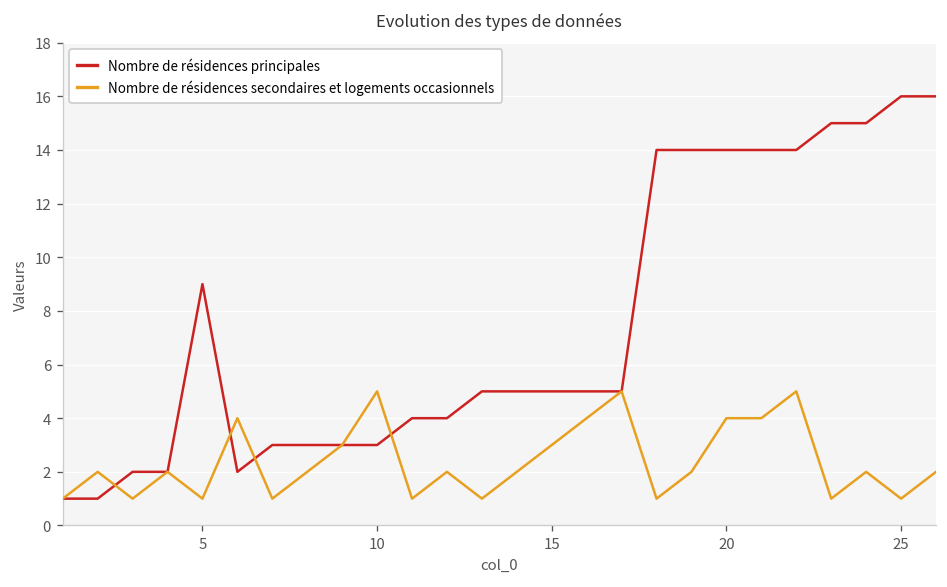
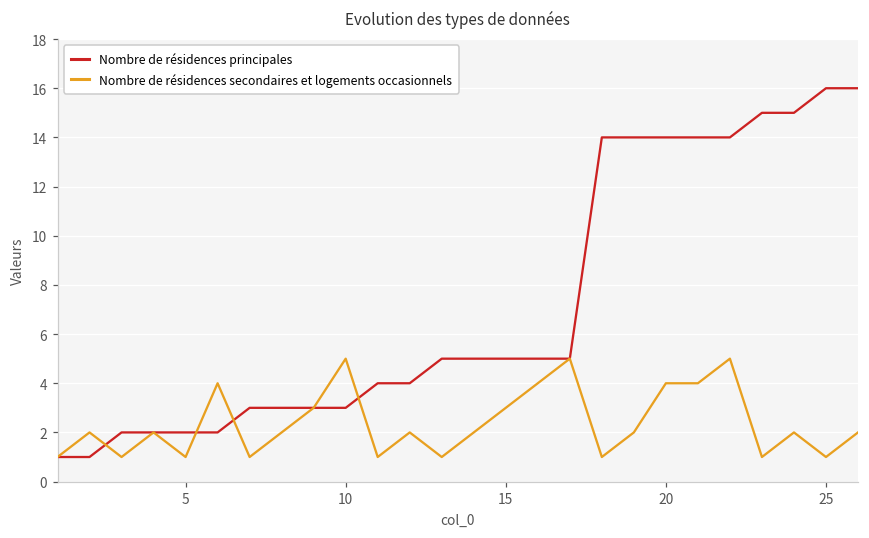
Nombre de résidences principales, 5: 9 -> 2
